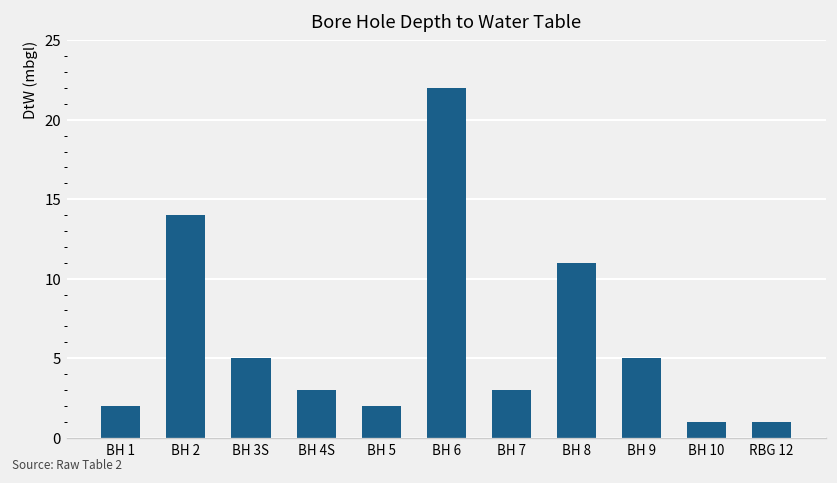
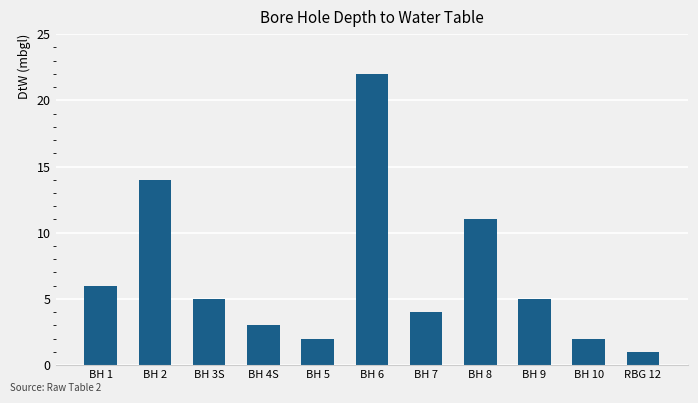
BH 1: 2 -> 6
BH 7: 3 -> 4
BH 10: 1 -> 2
